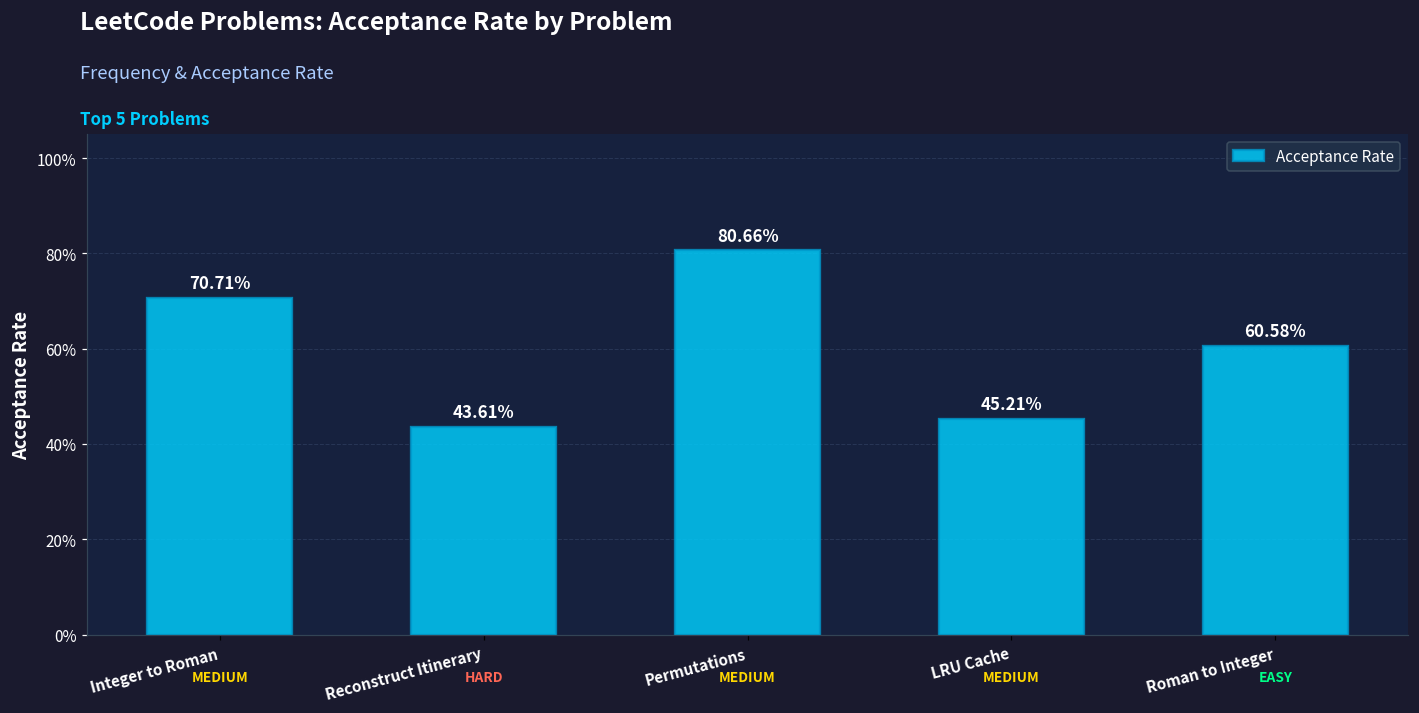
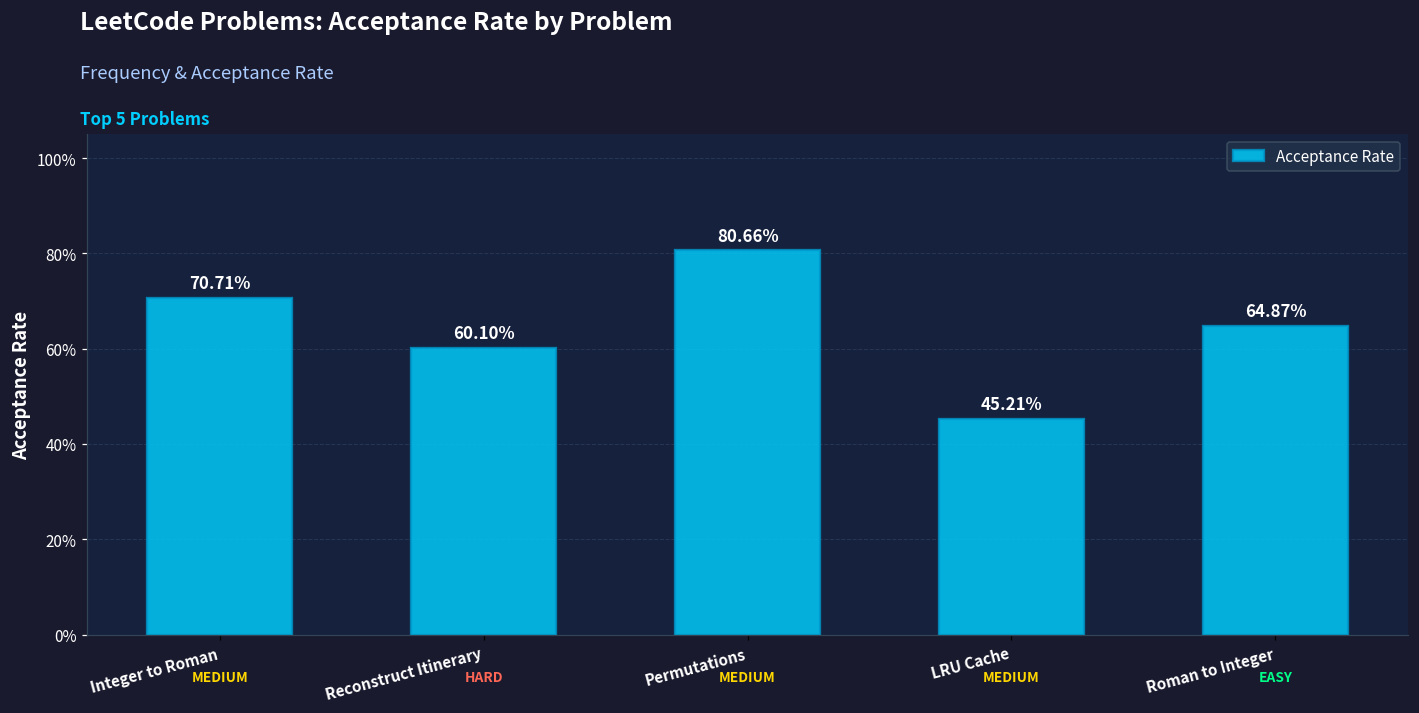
Reconstruct Itinerary: 43.61% -> 60.10%
Roman to Integer: 60.58% -> 64.87%
